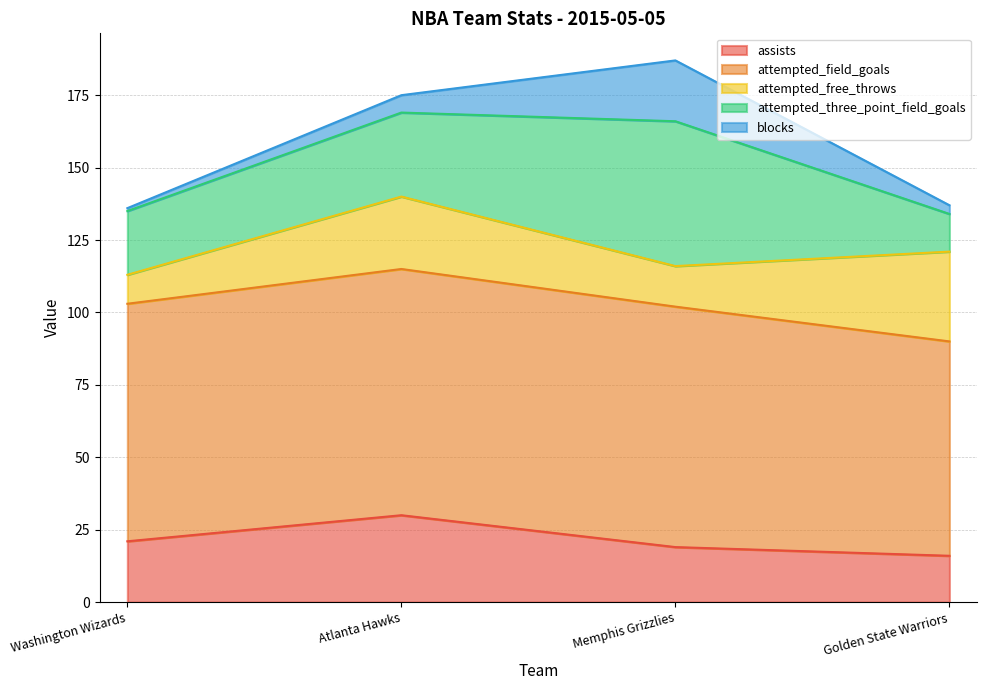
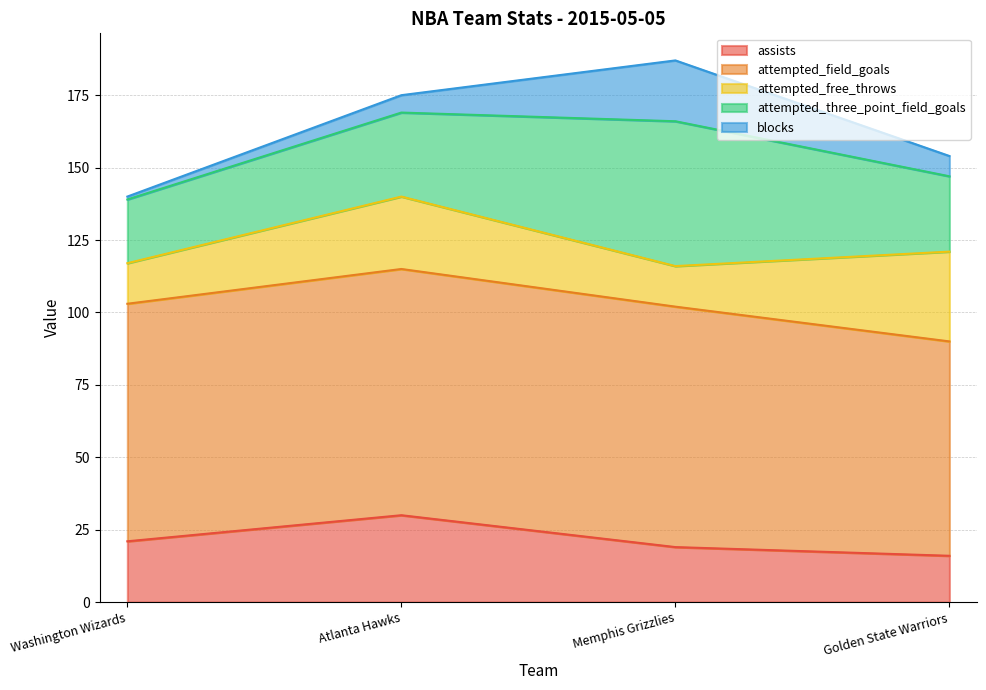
attempted_free_throws, Washington Wizards: 10 -> 14
attempted_three_point_field_goals, Golden State Warriors: 13 -> 26
blocks, Golden State Warriors: 3 -> 7
